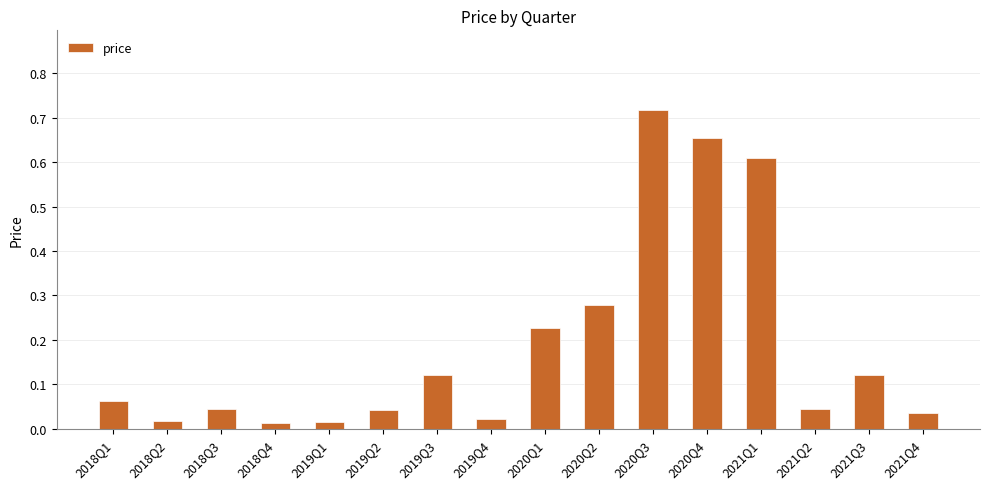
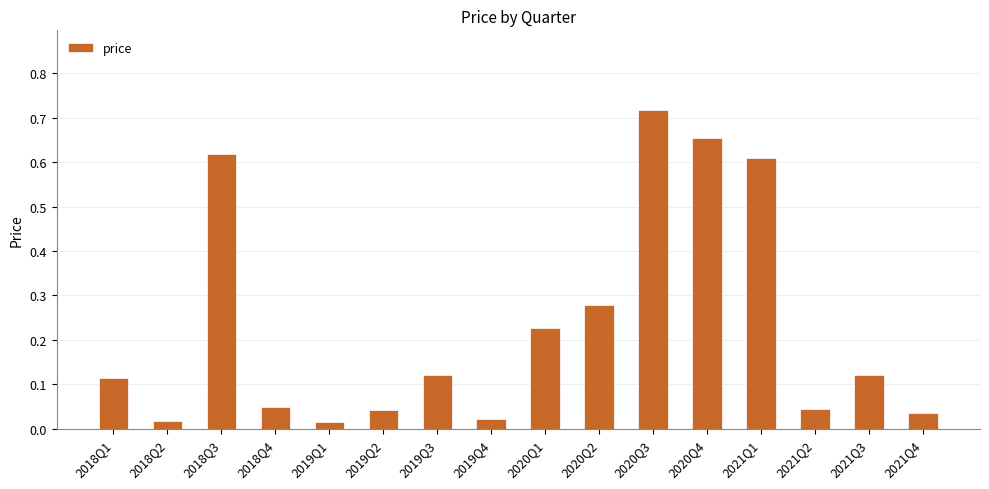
2018Q1: 0.06 -> 0.11
2018Q3: 0.05 -> 0.62
2018Q4: 0.01 -> 0.05
